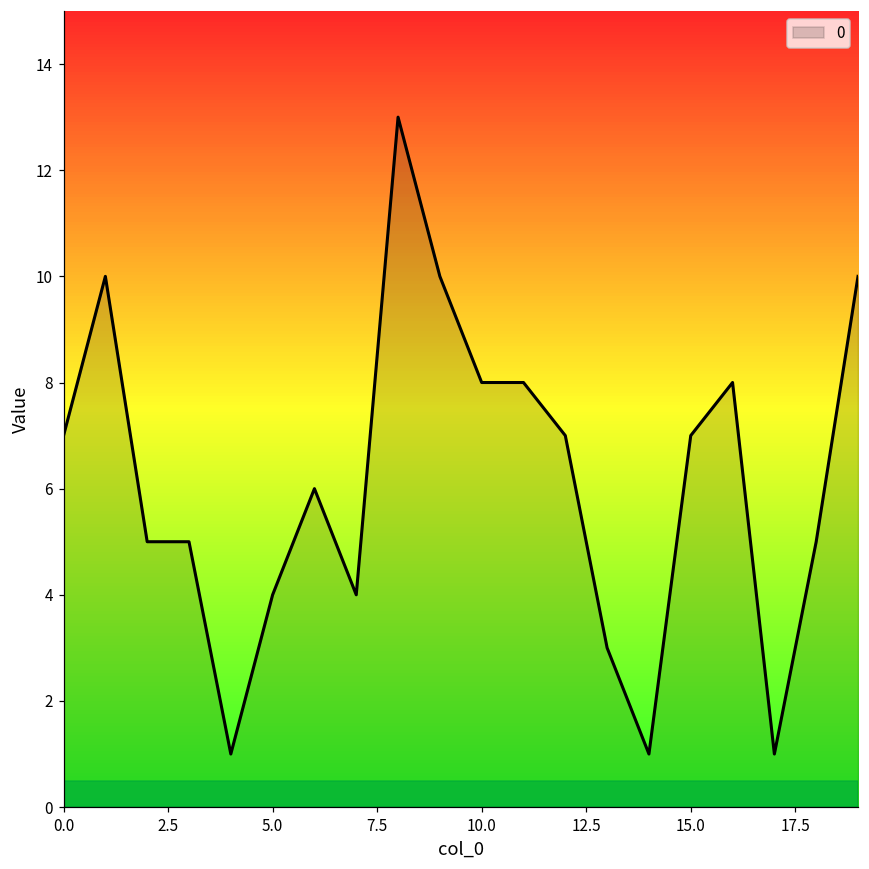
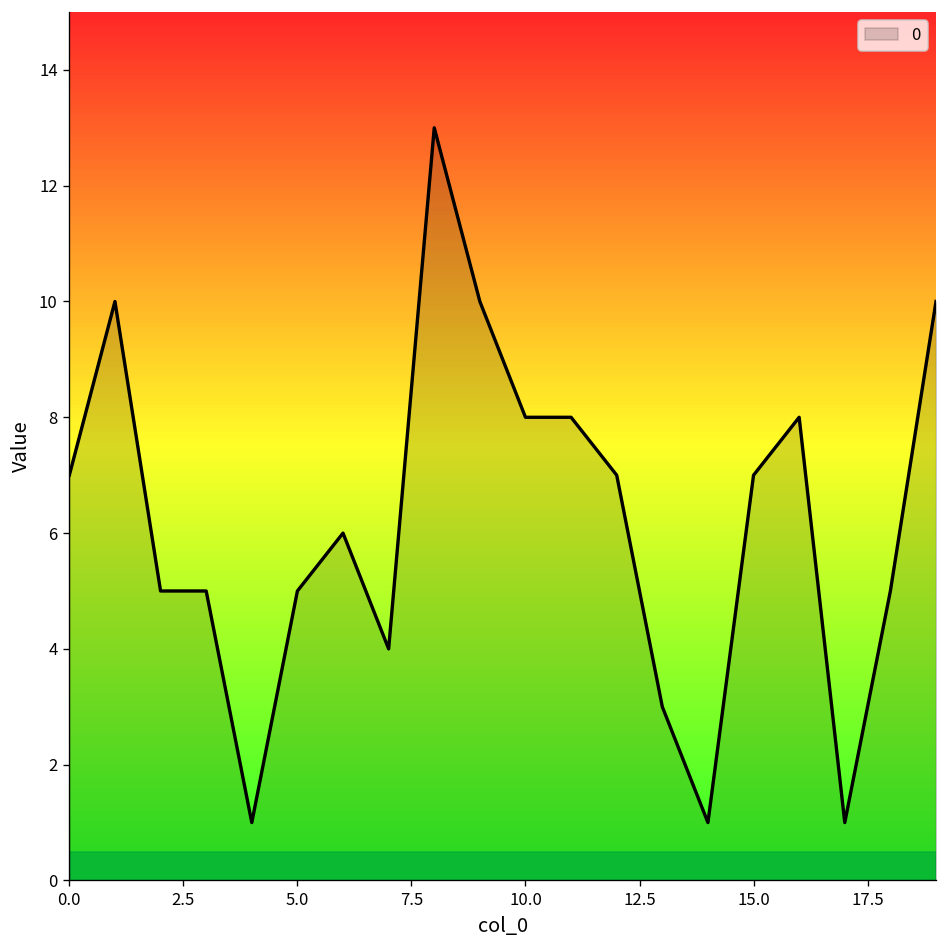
5.0: 4 -> 5
